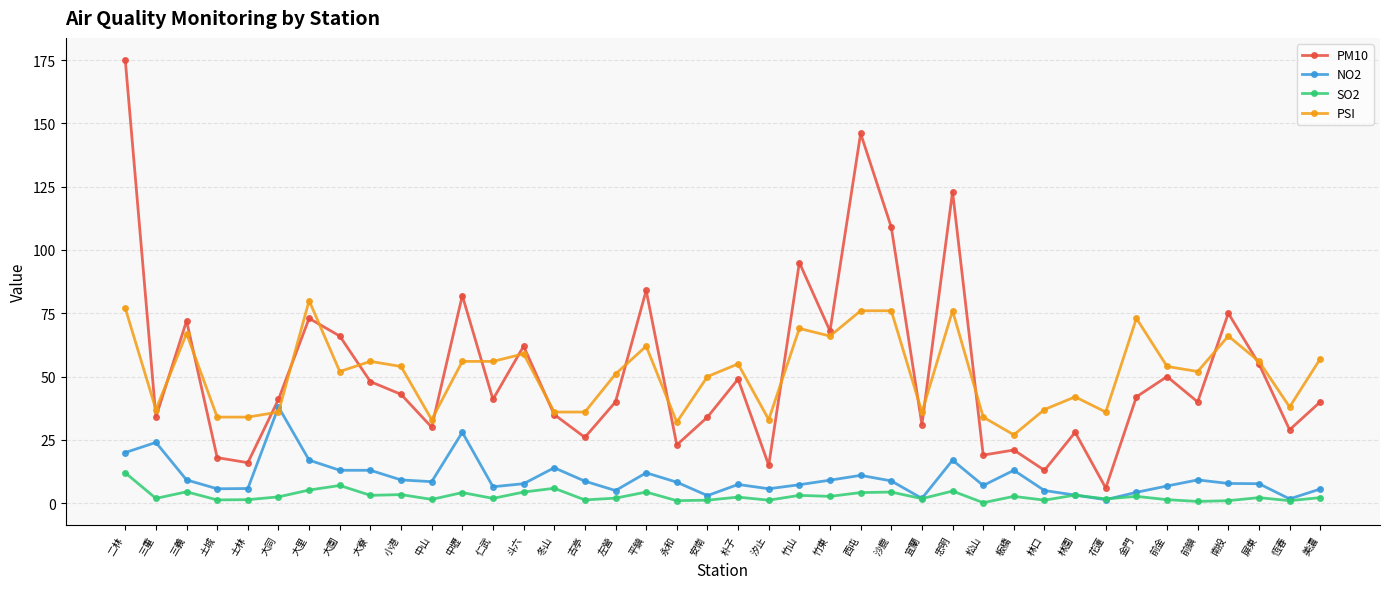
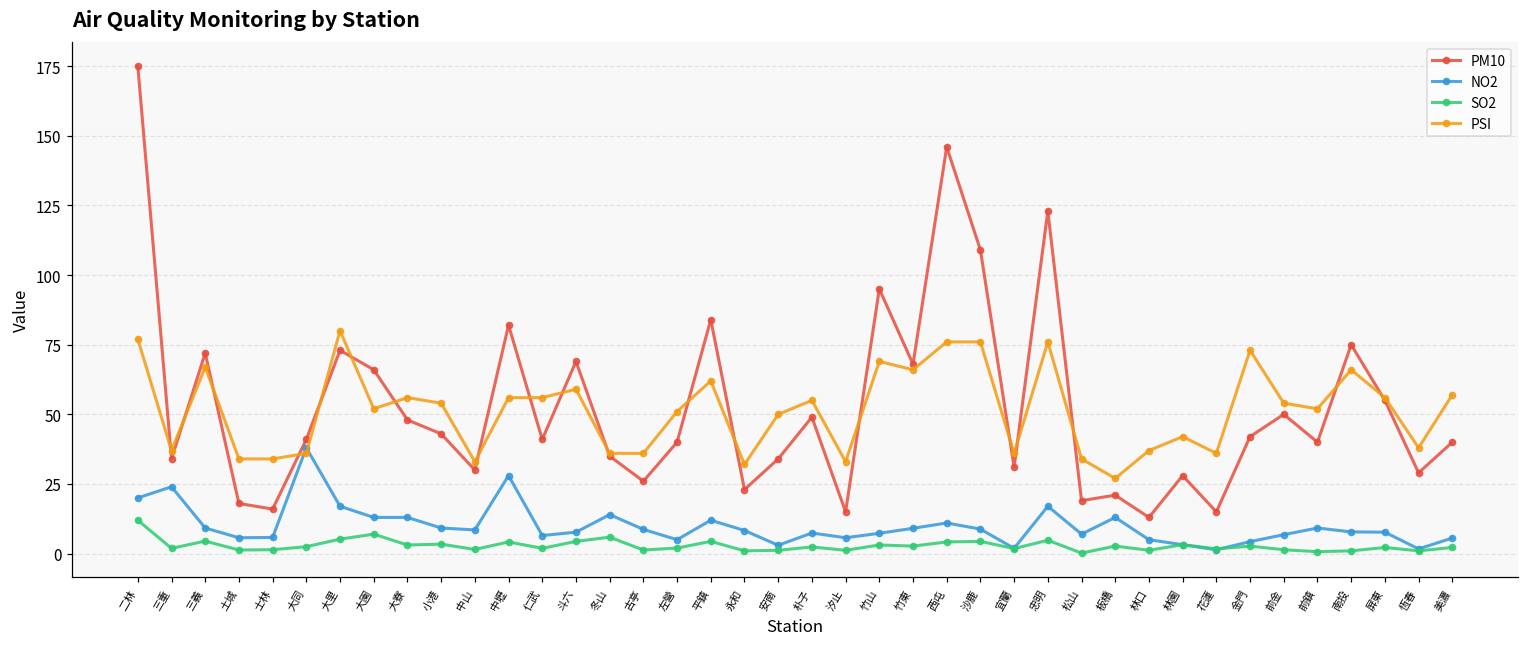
PM10, 斗六: 62 -> 69
PM10, 花蓮: 6 -> 15
